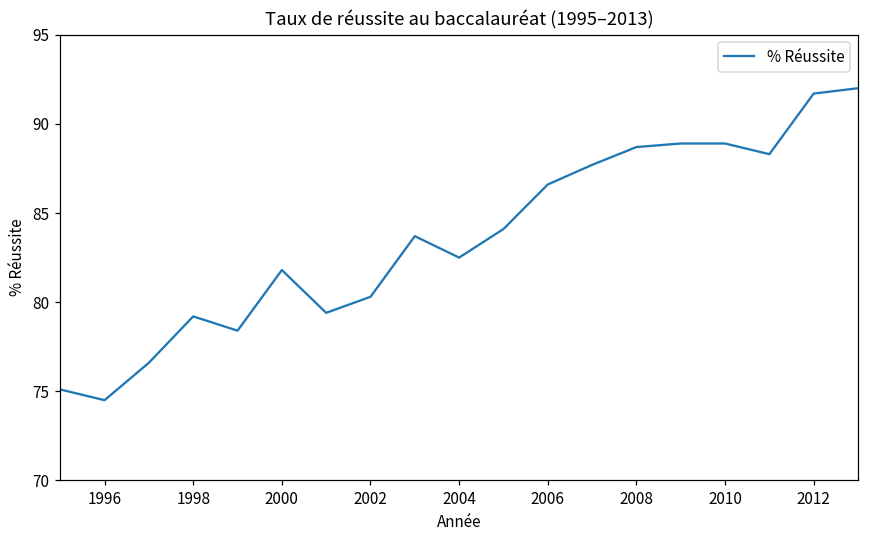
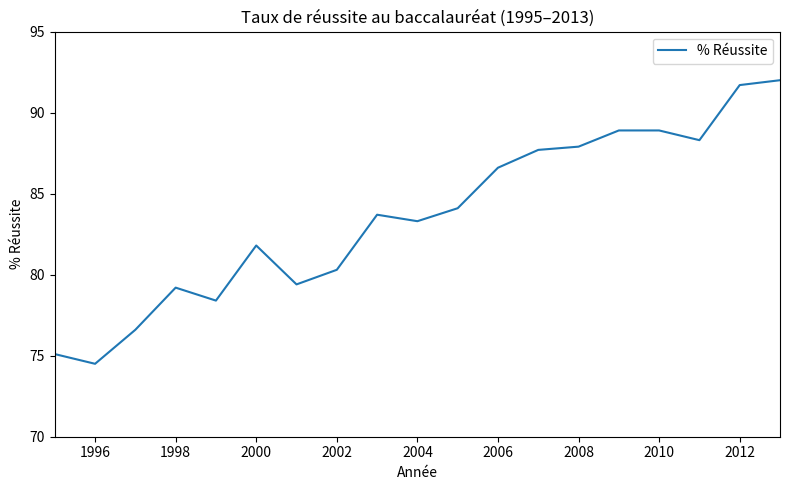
2004: 82.5 -> 83.3
2008: 88.7 -> 87.9
